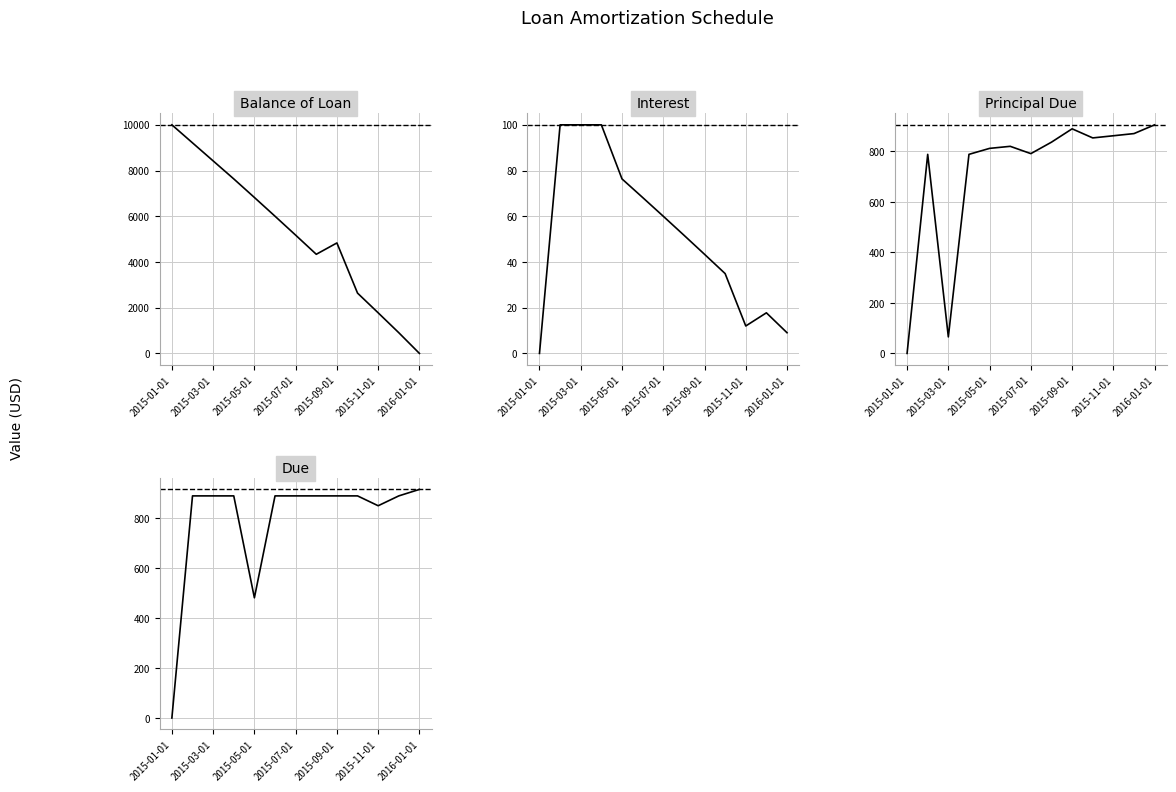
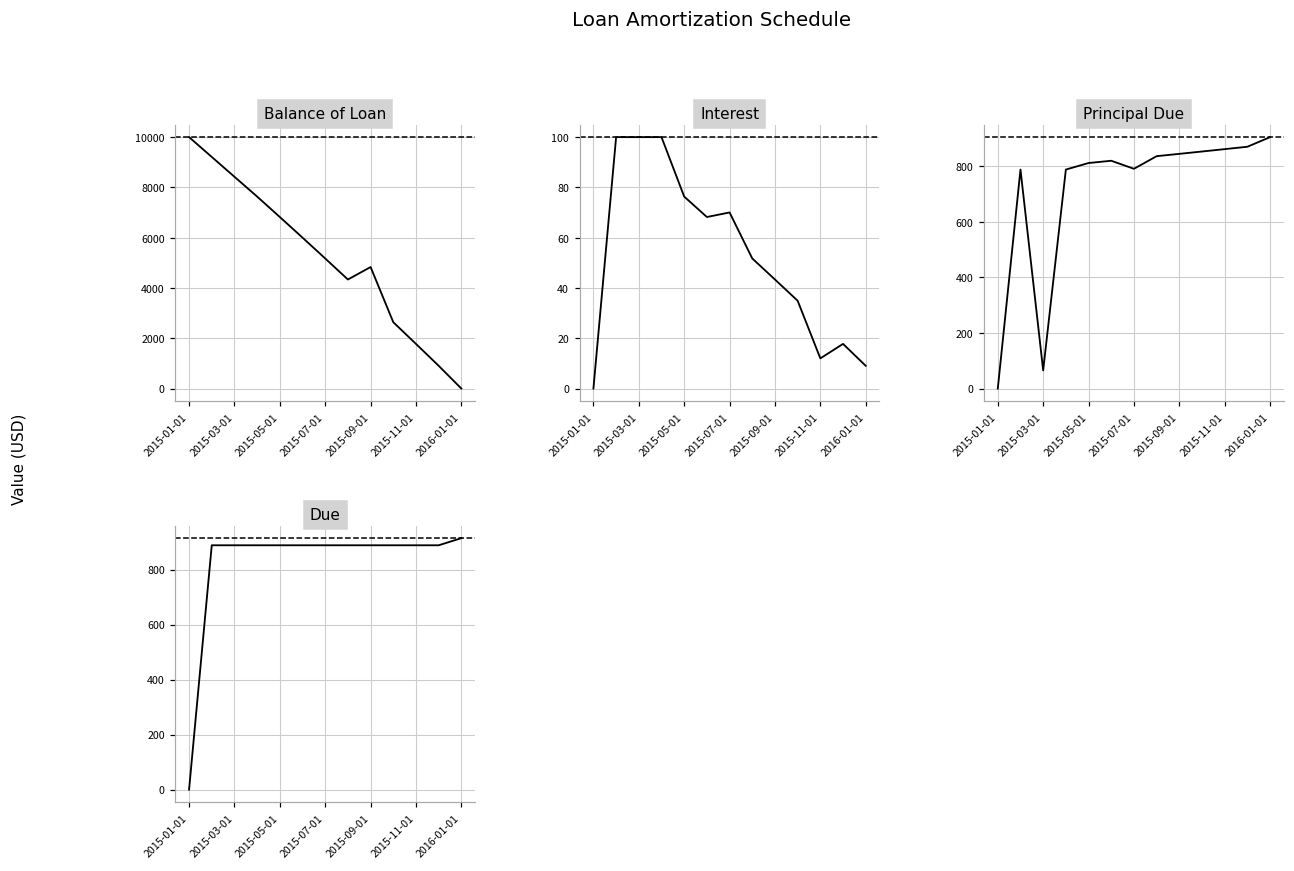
Interest, 2015-07-01: 60 -> 70
Principal Due, 2015-09-01: 890 -> 850
Due, 2015-05-01: 480 -> 890
Due, 2015-11-01: 850 -> 890
